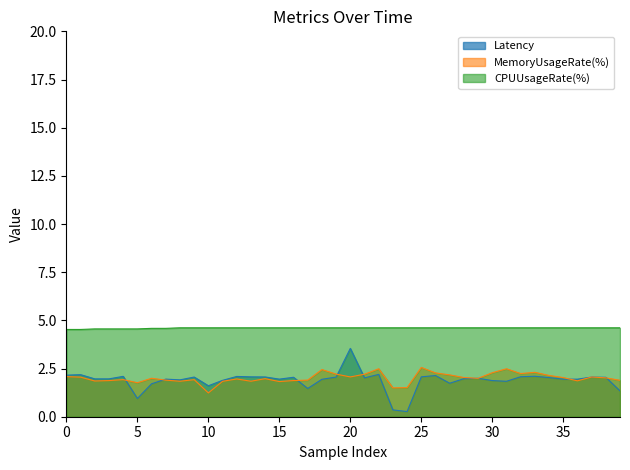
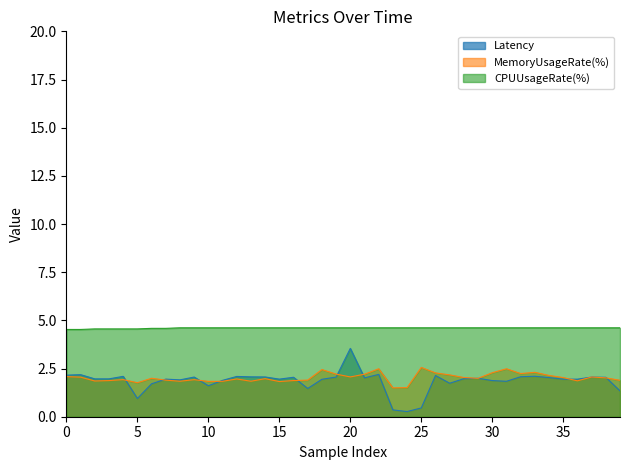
MemoryUsageRate(%), 10: 1.2 -> 1.8
Latency, 25: 2.1 -> 0.5
